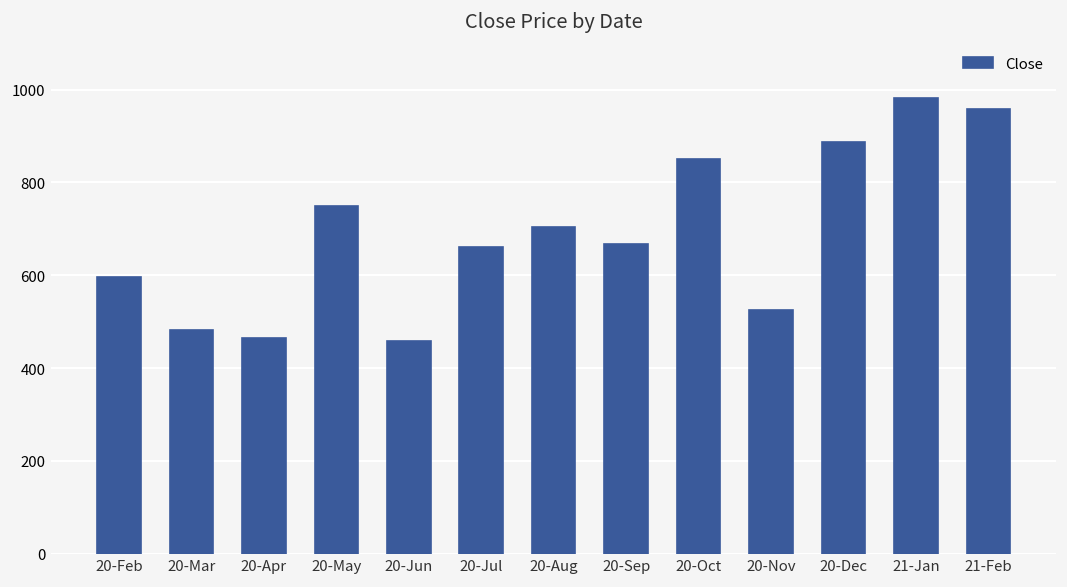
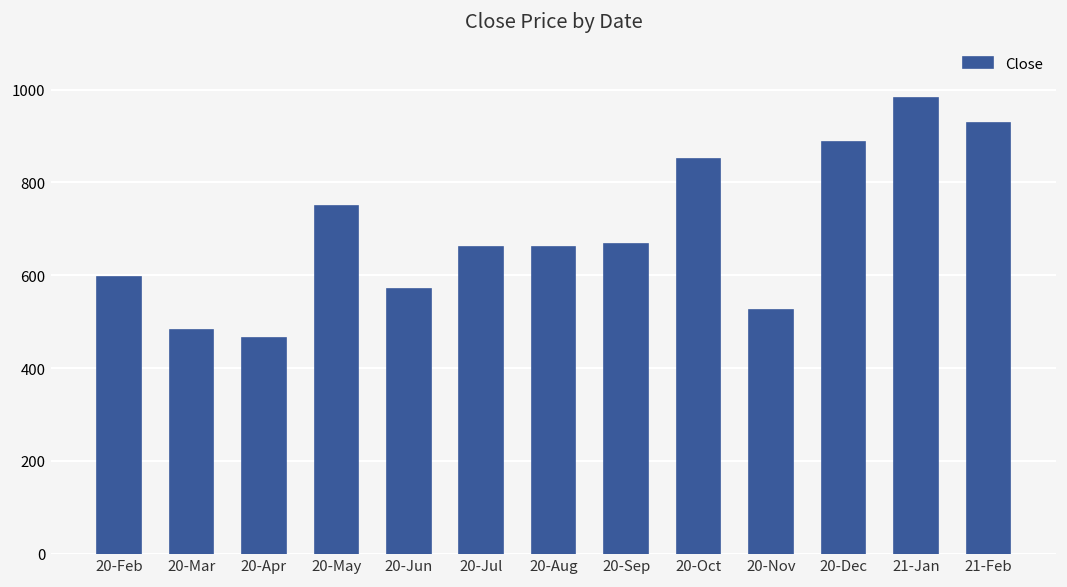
20-Jun: 460 -> 570
20-Aug: 700 -> 660
21-Feb: 960 -> 930
